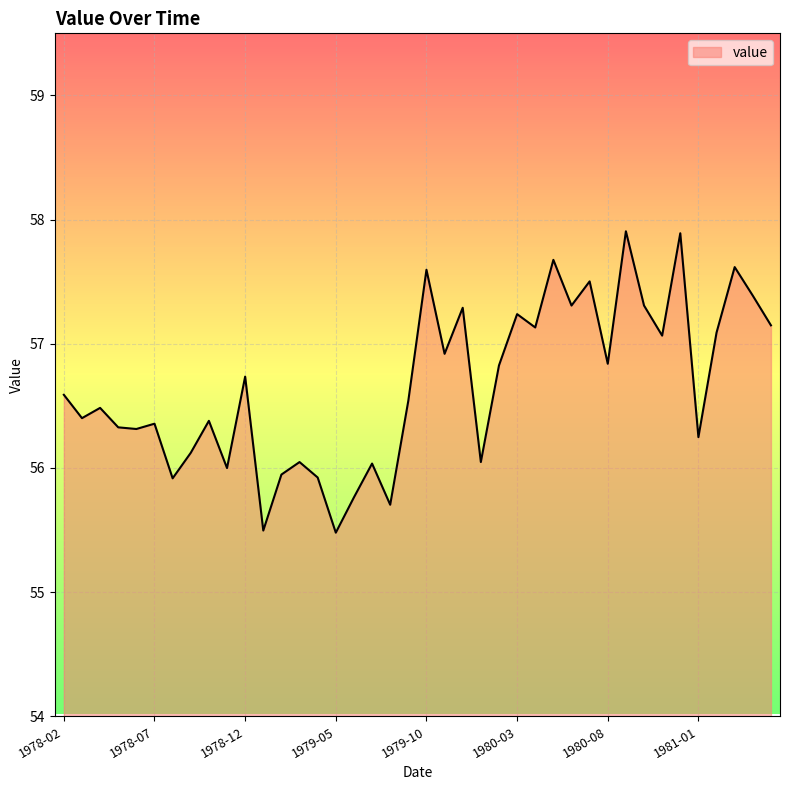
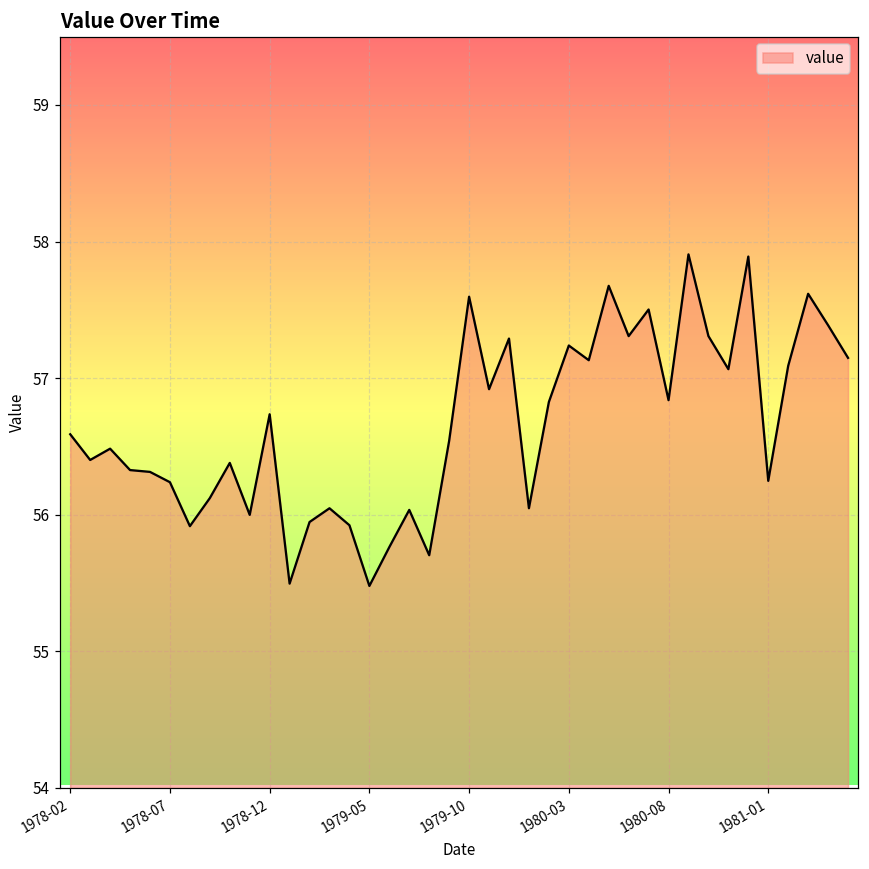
value, 1978-07: 56.36 -> 56.24
